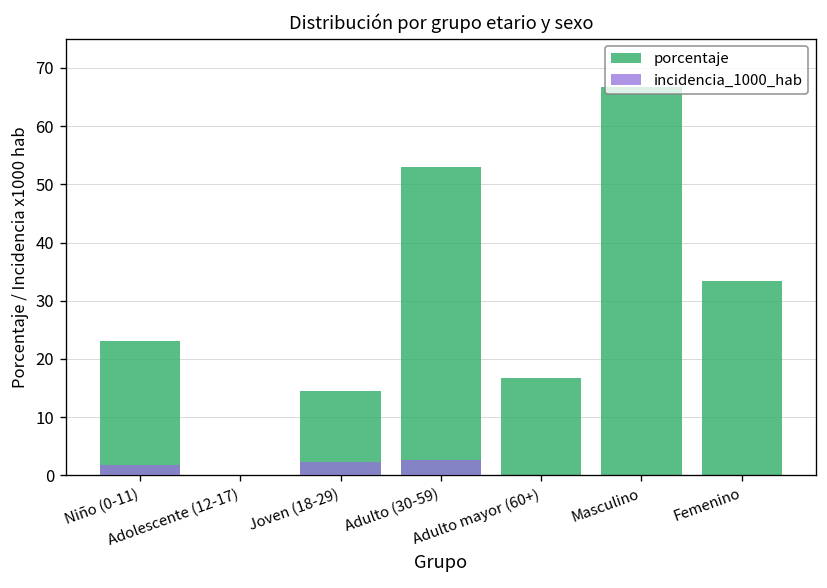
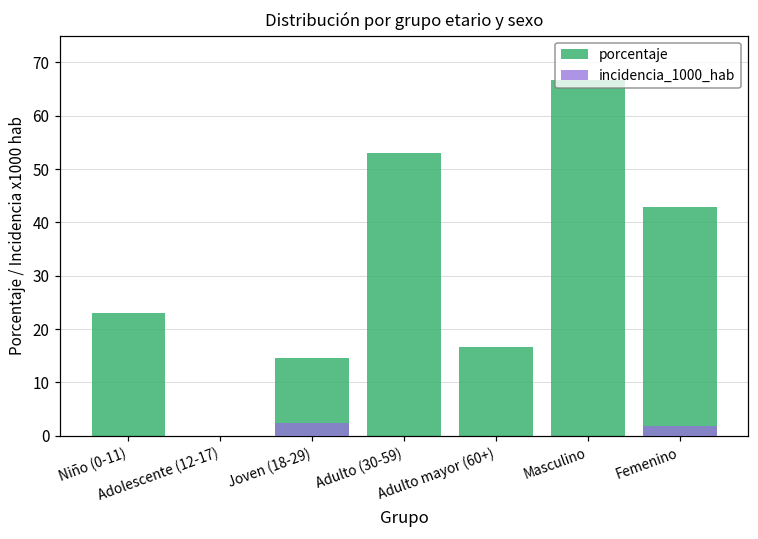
incidencia_1000_hab, Niño (0-11): 2 -> 0
incidencia_1000_hab, Adulto (30-59): 3 -> 0
porcentaje, Femenino: 33 -> 43
incidencia_1000_hab, Femenino: 0 -> 2
